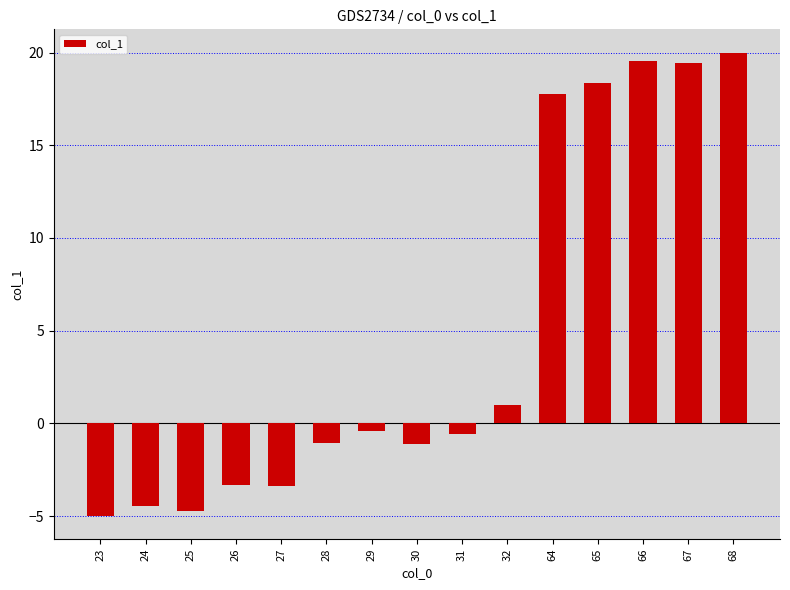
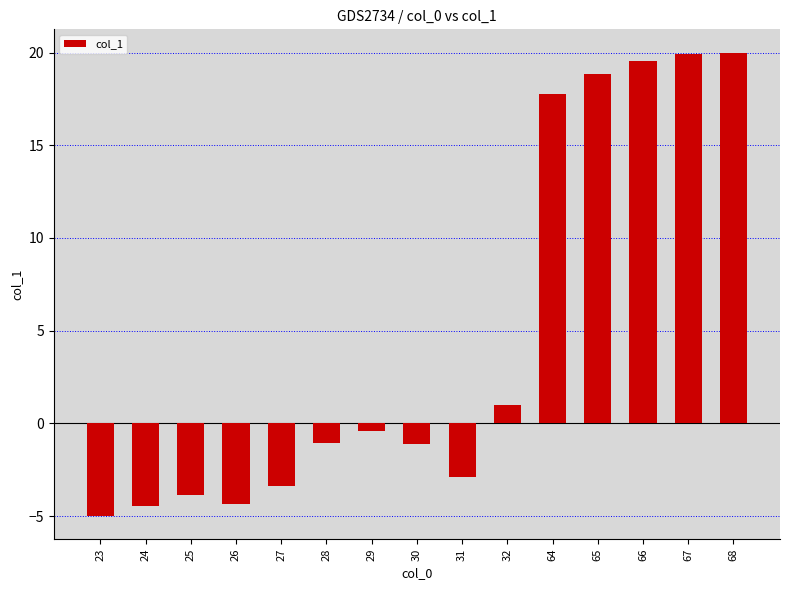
25: -4.7 -> -3.9
26: -3.3 -> -4.3
31: -0.6 -> -2.9
65: 18.3 -> 18.8
67: 19.4 -> 19.9
